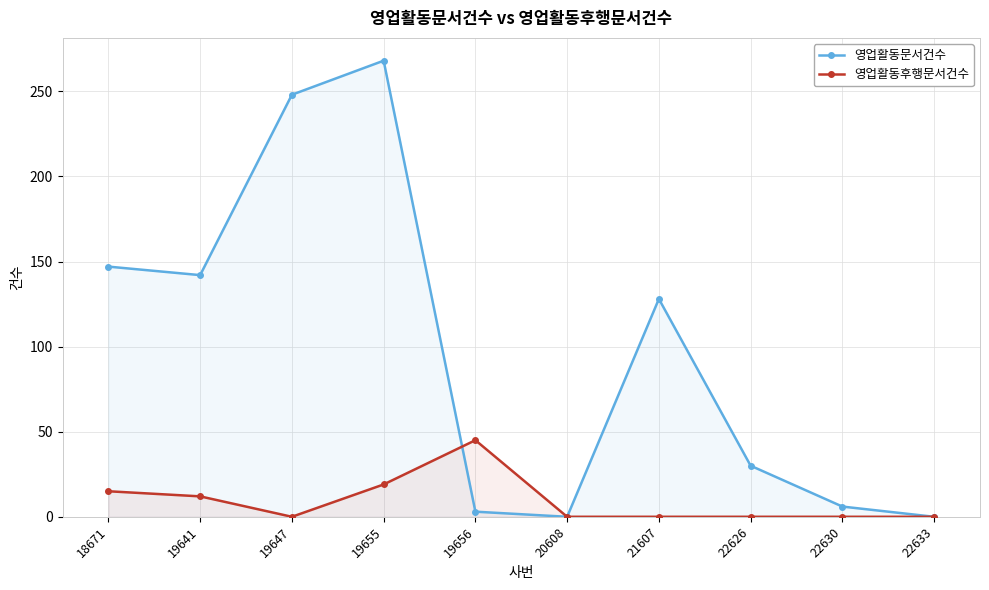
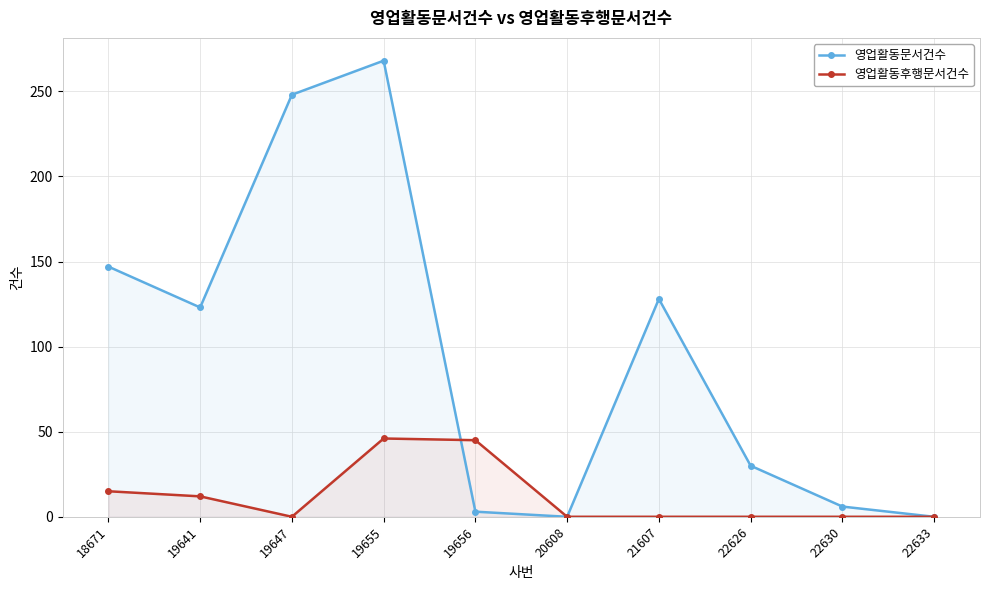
영업활동문서건수, 19641: 142 -> 123
영업활동후행문서건수, 19655: 19 -> 46
